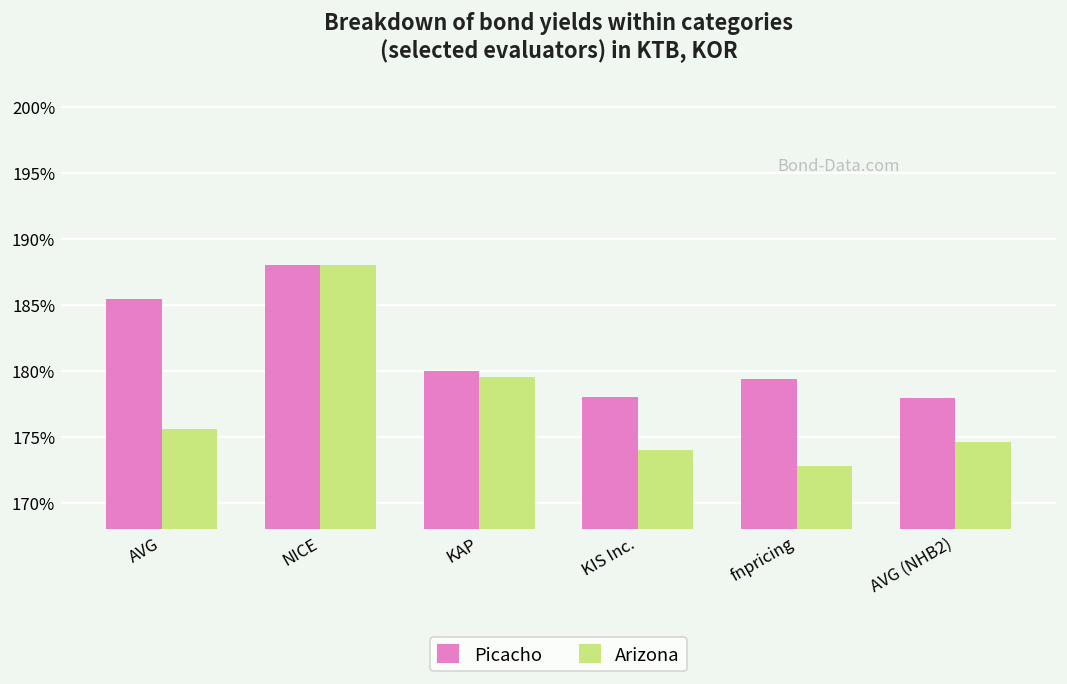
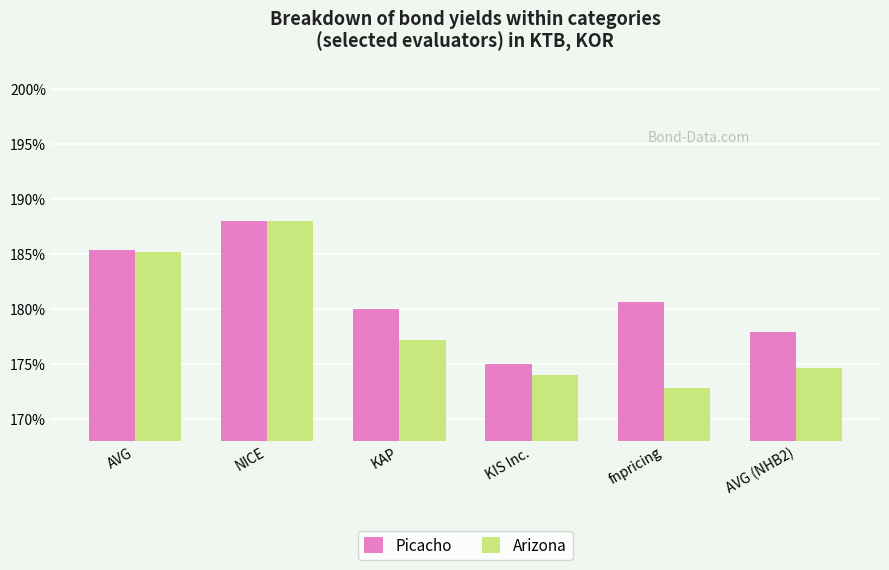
Arizona, AVG: 175.6% -> 185.2%
Arizona, KAP: 179.5% -> 177.2%
Picacho, KIS Inc.: 178.0% -> 175.0%
Picacho, fnpricing: 179.4% -> 180.6%
